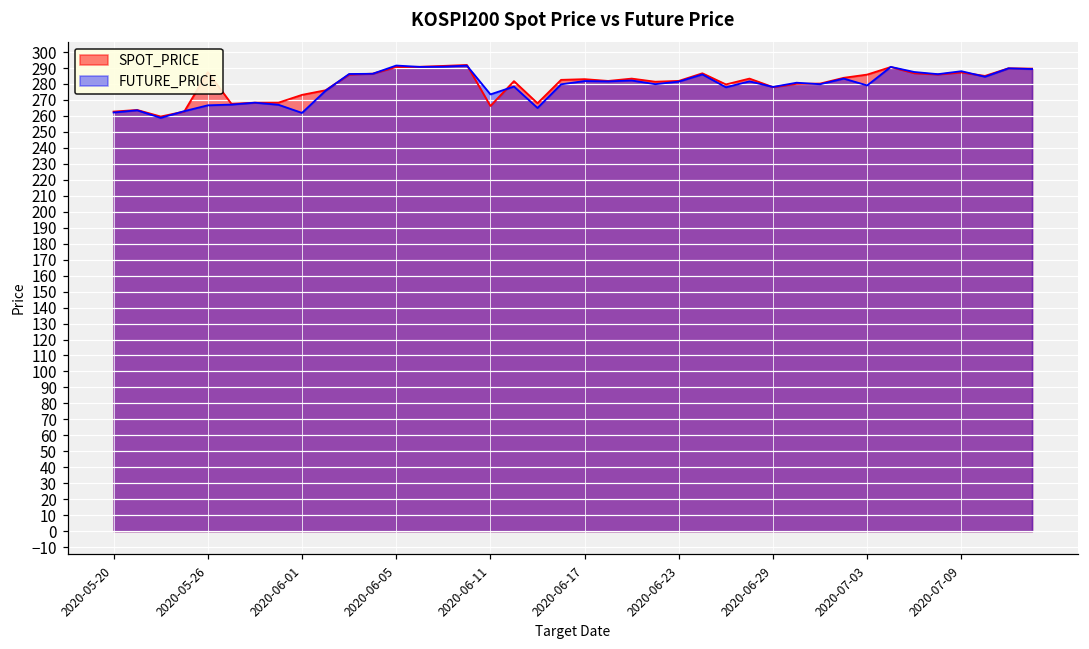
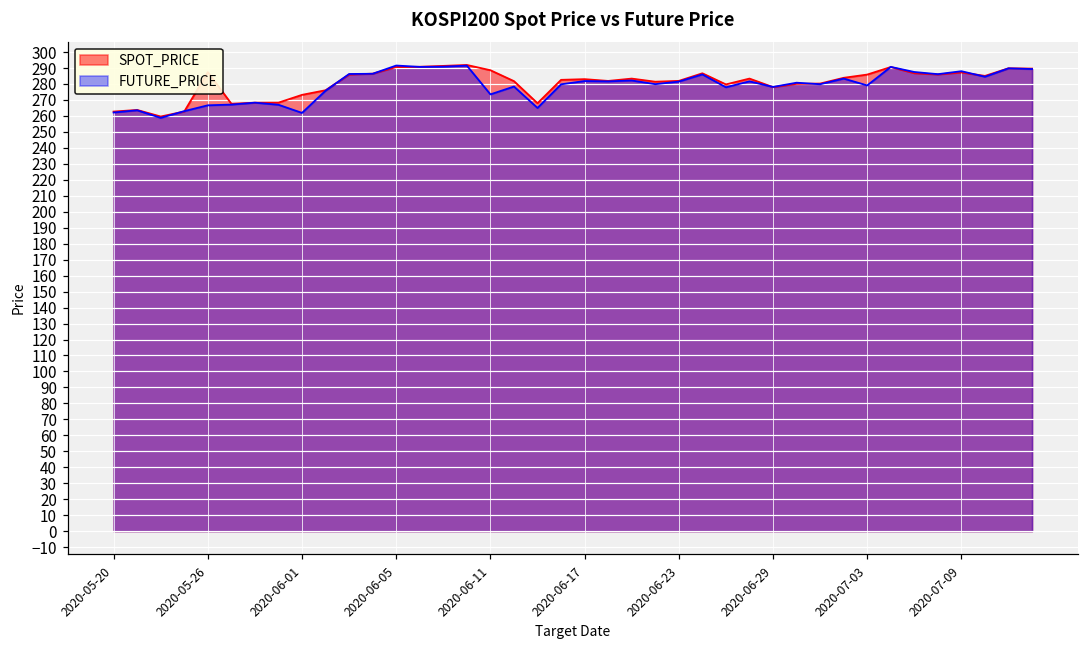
SPOT_PRICE, 2020-06-11: 266 -> 289
